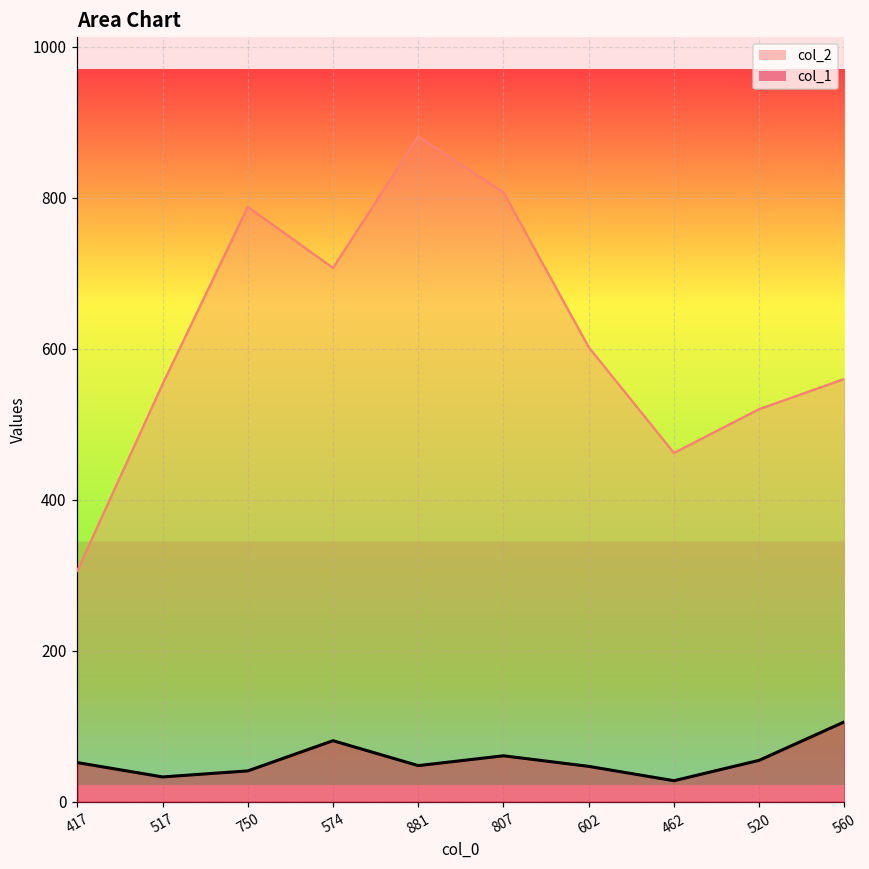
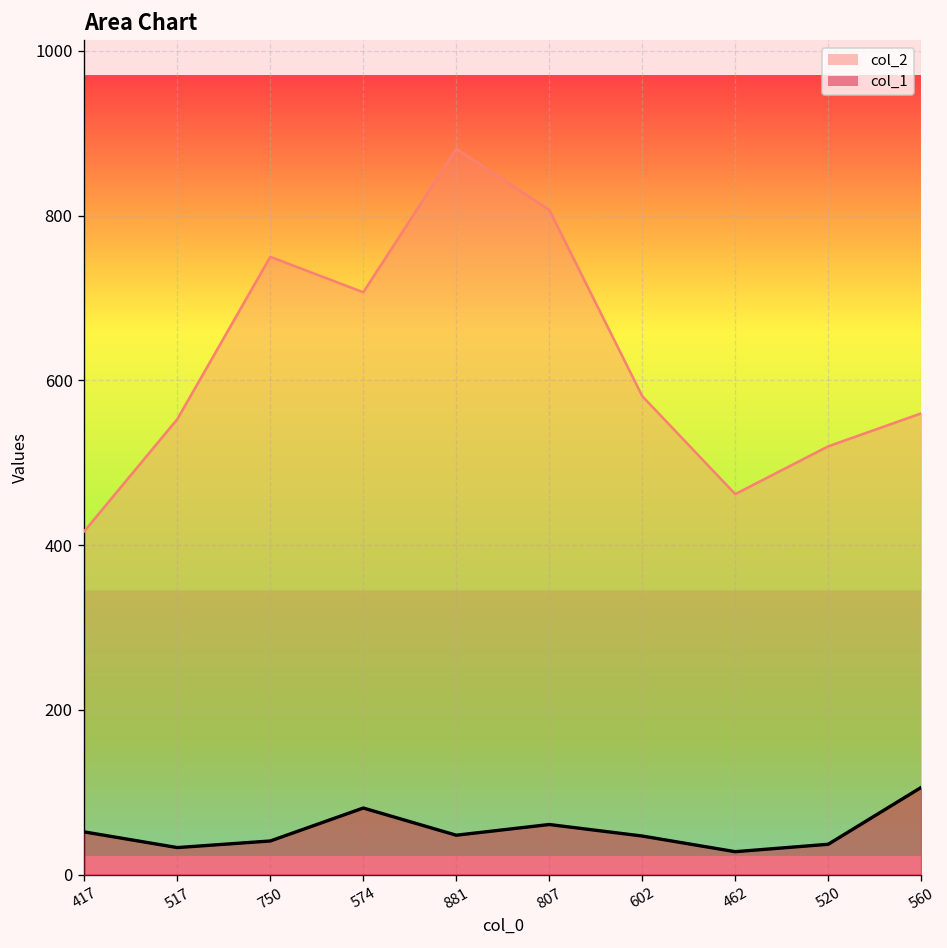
col_2, 417: 310 -> 420
col_2, 750: 790 -> 750
col_2, 602: 600 -> 580
col_1, 520: 60 -> 40
